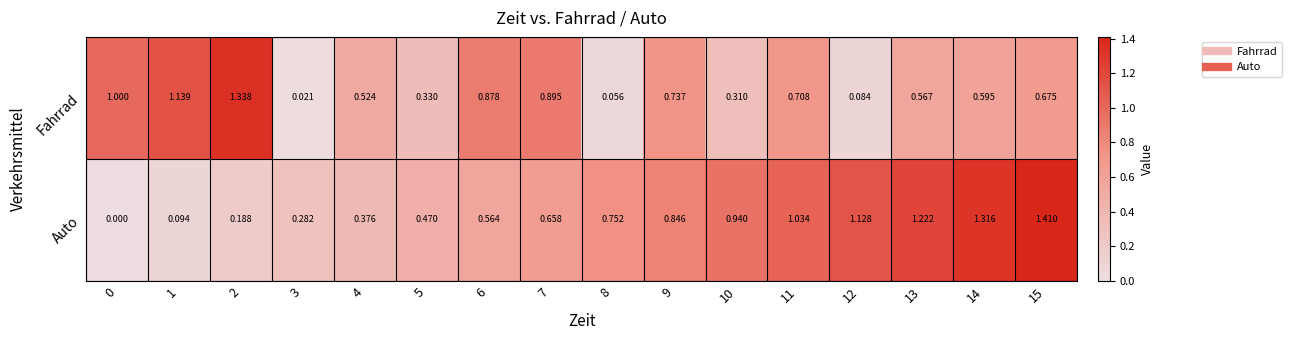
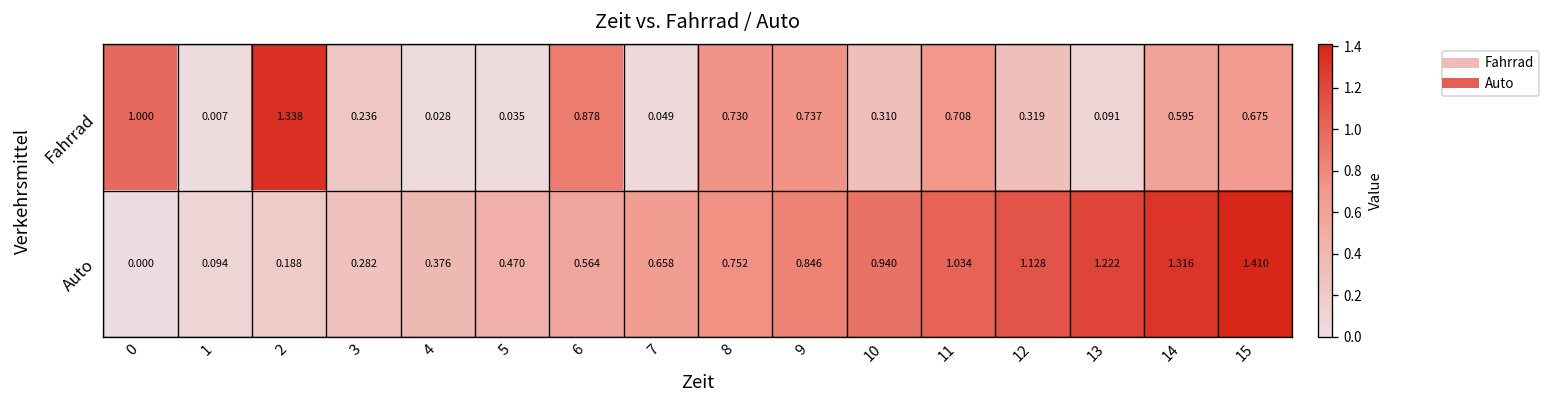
Fahrrad, 1: 1.139 -> 0.007
Fahrrad, 3: 0.021 -> 0.236
Fahrrad, 4: 0.524 -> 0.028
Fahrrad, 5: 0.330 -> 0.035
Fahrrad, 7: 0.895 -> 0.049
Fahrrad, 8: 0.056 -> 0.730
Fahrrad, 12: 0.084 -> 0.319
Fahrrad, 13: 0.567 -> 0.091
